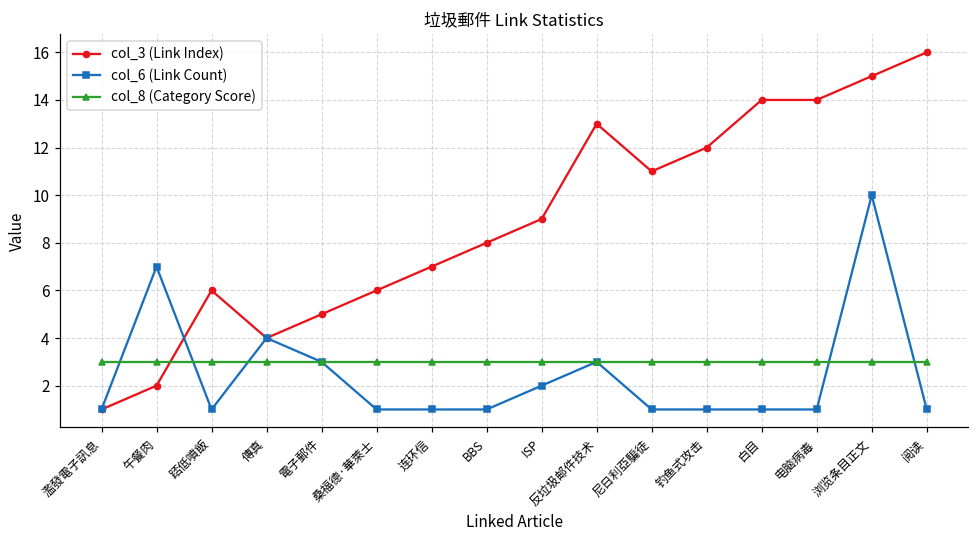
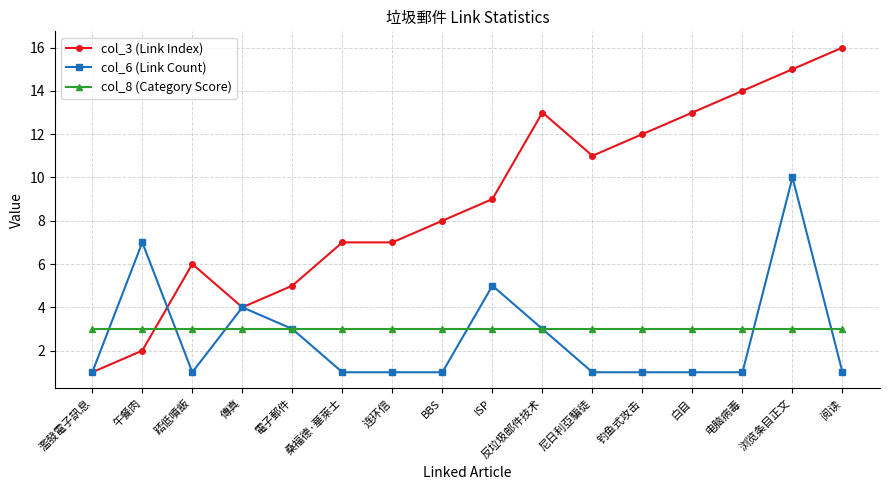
col_3 (Link Index), 桑福德·華萊士: 6 -> 7
col_6 (Link Count), ISP: 2 -> 5
col_3 (Link Index), 白目: 14 -> 13
